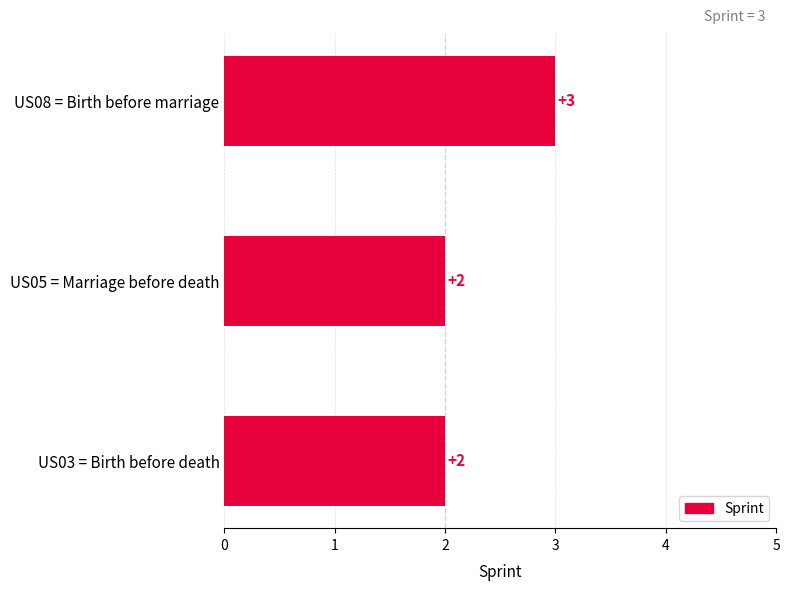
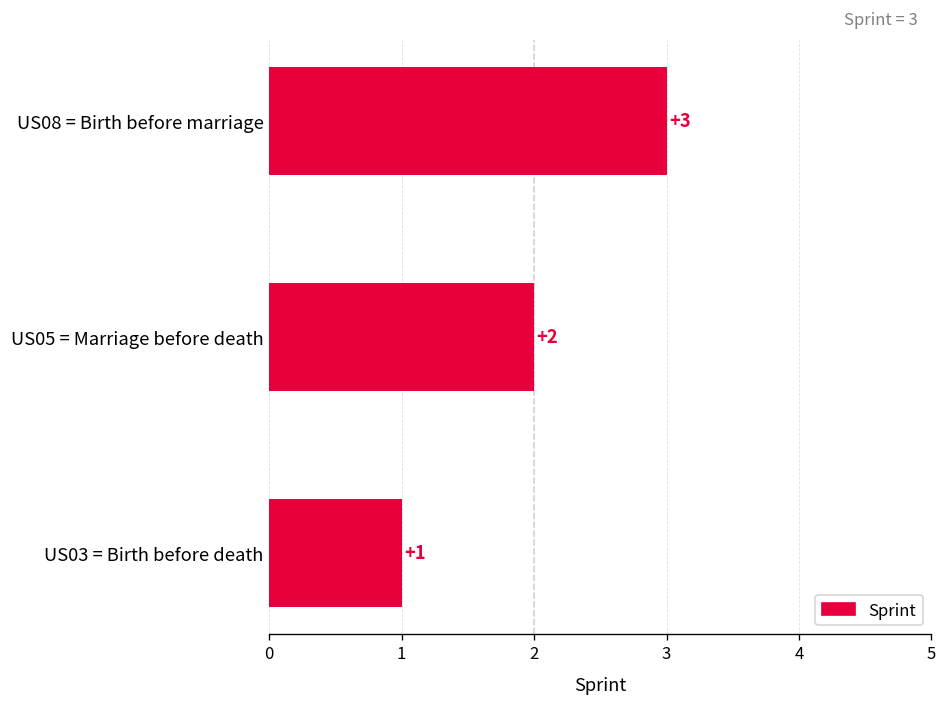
US03 = Birth before death: +2 -> +1
